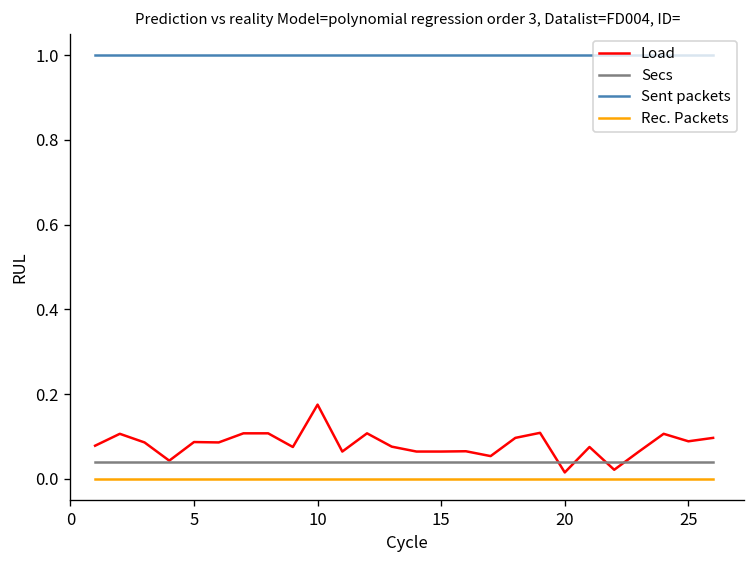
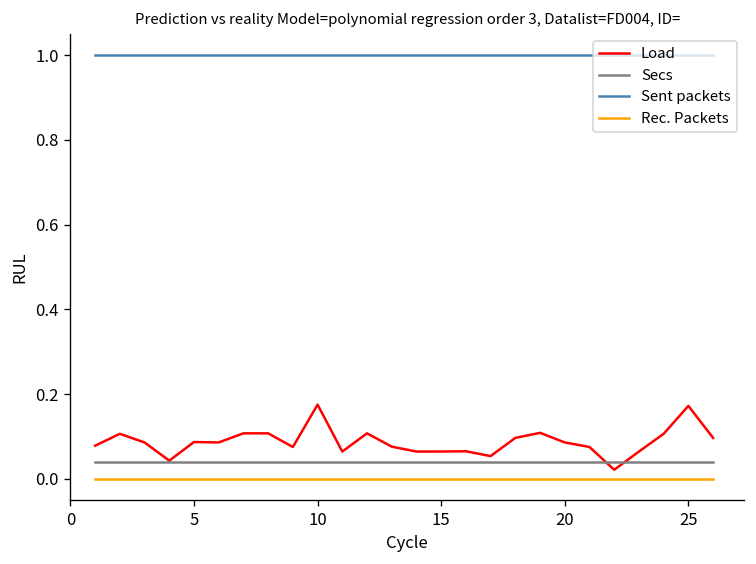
Load, 20: 0.02 -> 0.09
Load, 25: 0.09 -> 0.17
